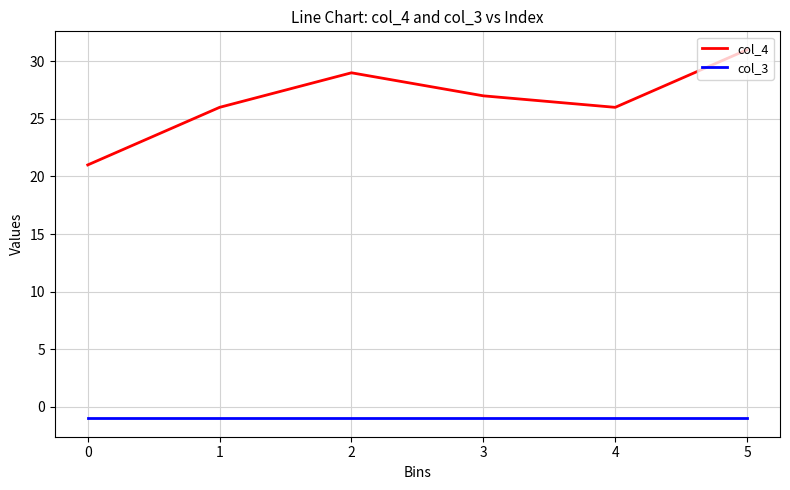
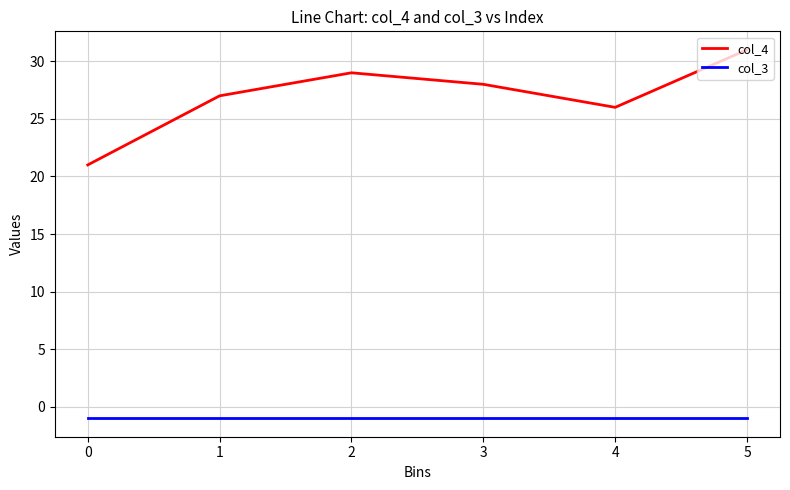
col_4, 1: 26 -> 27
col_4, 3: 27 -> 28
